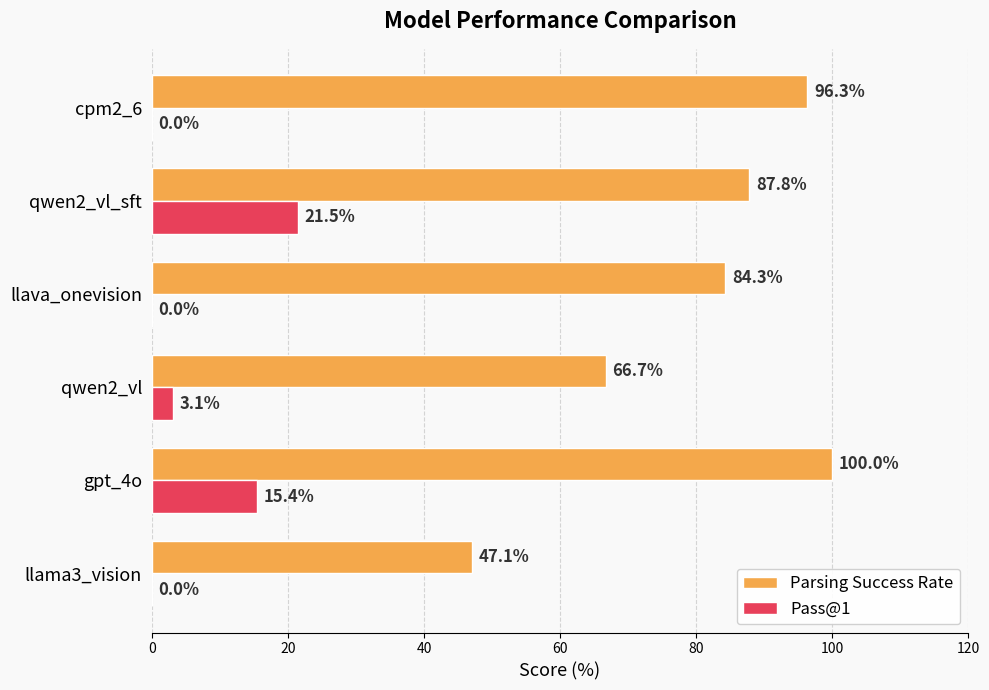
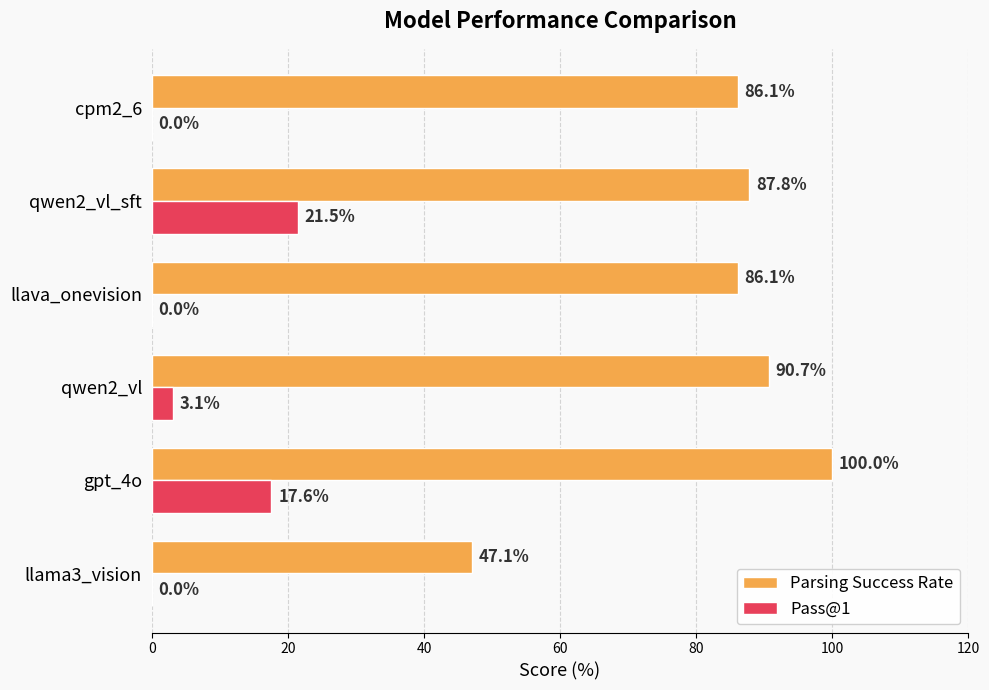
Parsing Success Rate, cpm2_6: 96.3% -> 86.1%
Parsing Success Rate, llava_onevision: 84.3% -> 86.1%
Parsing Success Rate, qwen2_vl: 66.7% -> 90.7%
Pass@1, gpt_4o: 15.4% -> 17.6%
